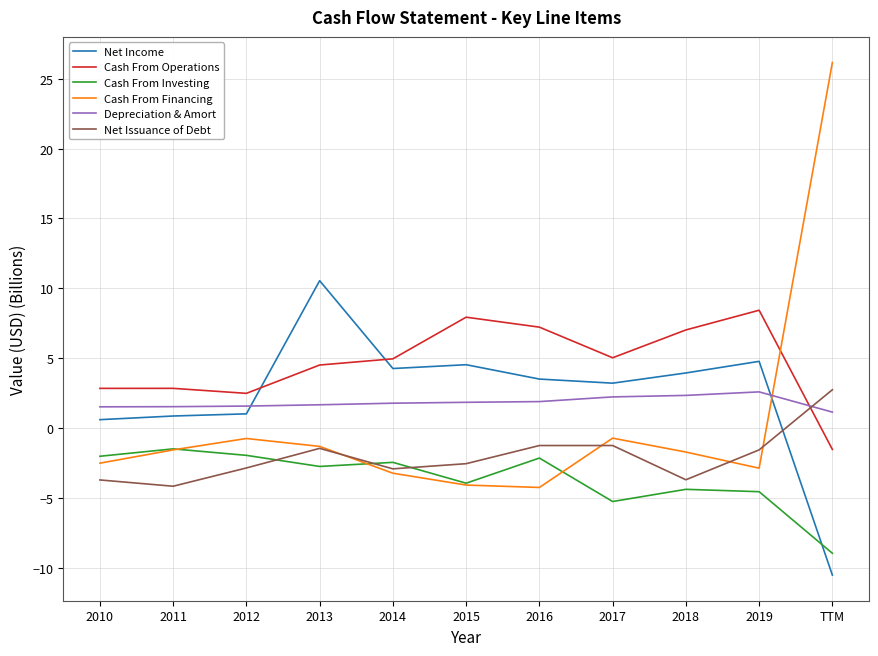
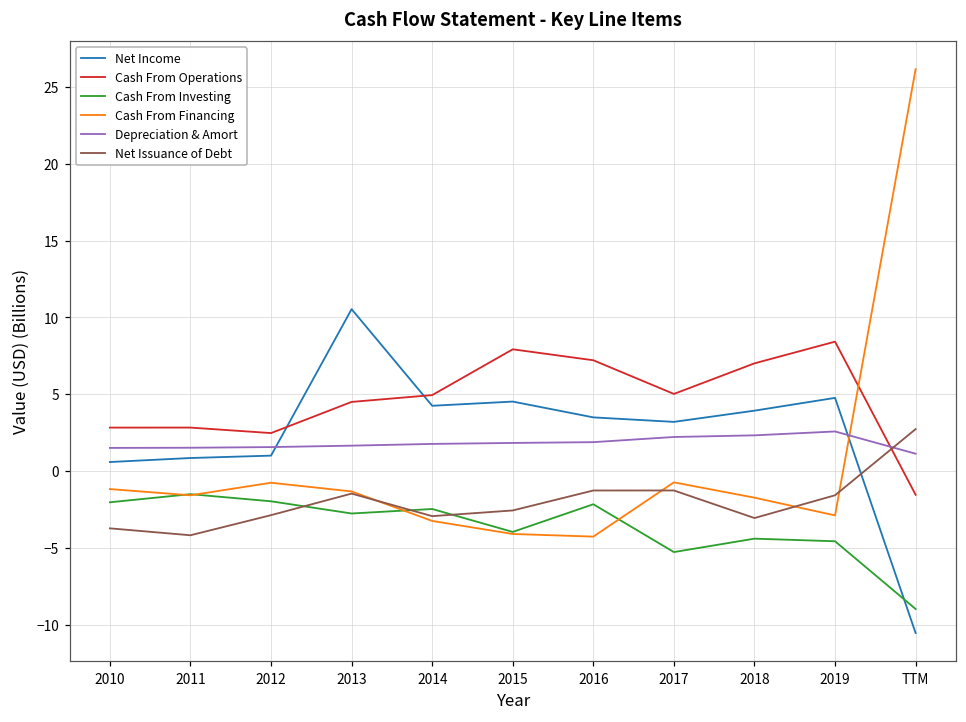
Cash From Financing, 2010: -2.5 -> -1.2
Net Issuance of Debt, 2018: -3.7 -> -3.1
